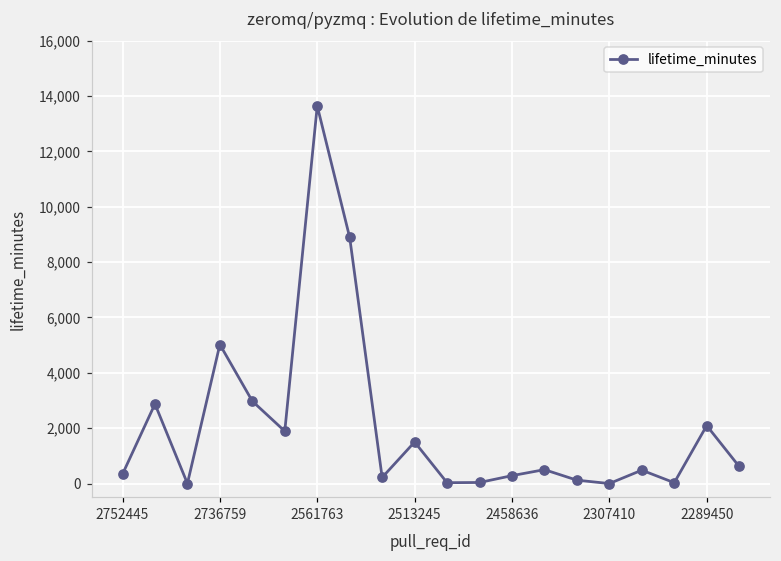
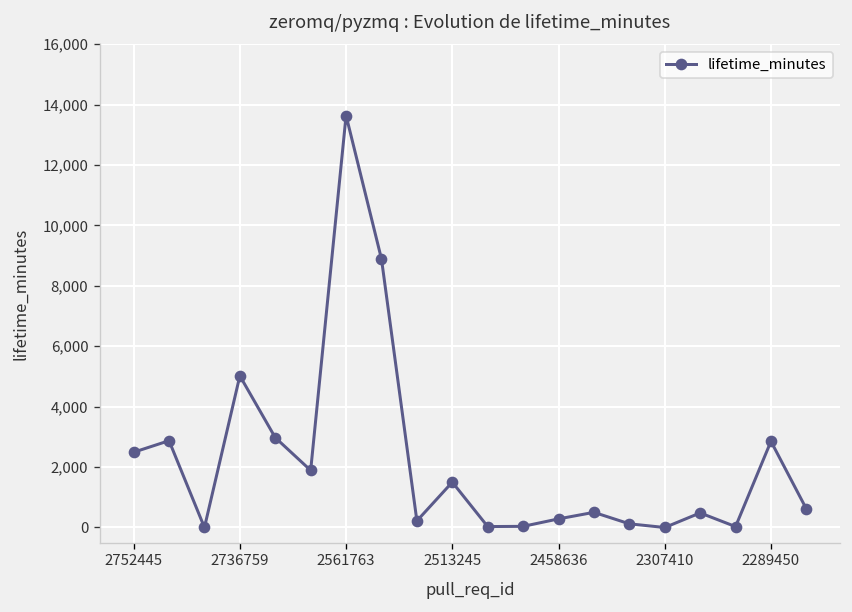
2752445: 300 -> 2,500
2289450: 2,100 -> 2,900
